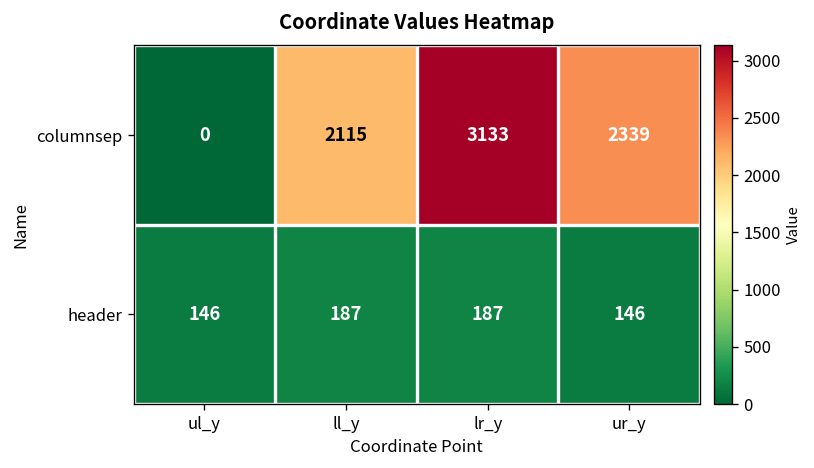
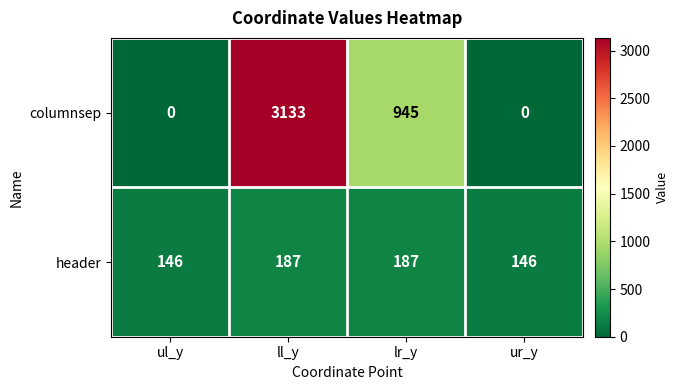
columnsep, ll_y: 2115 -> 3133
columnsep, lr_y: 3133 -> 945
columnsep, ur_y: 2339 -> 0
